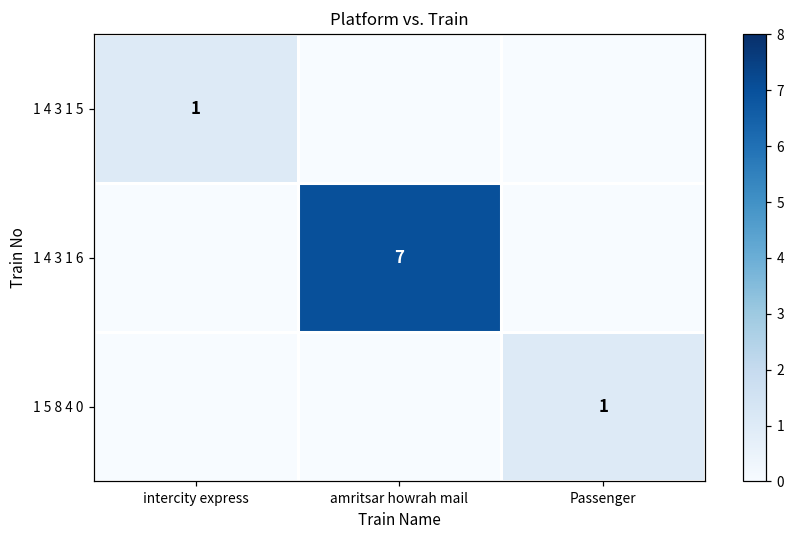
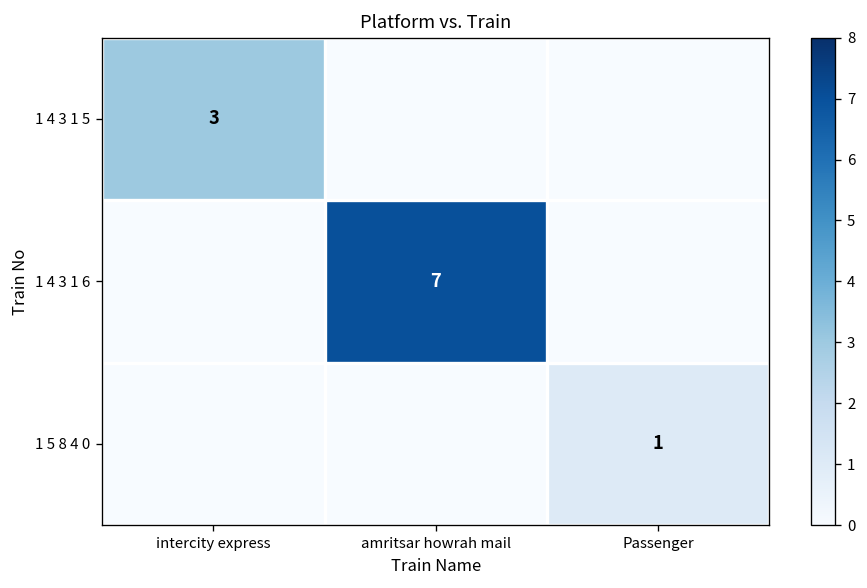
1 4 3 1 5, intercity express: 1 -> 3
